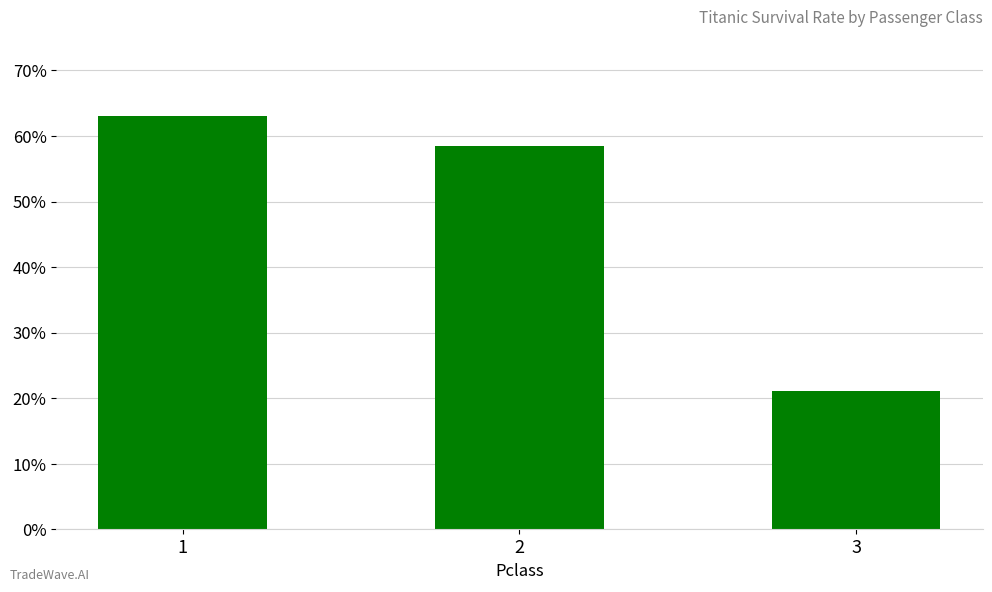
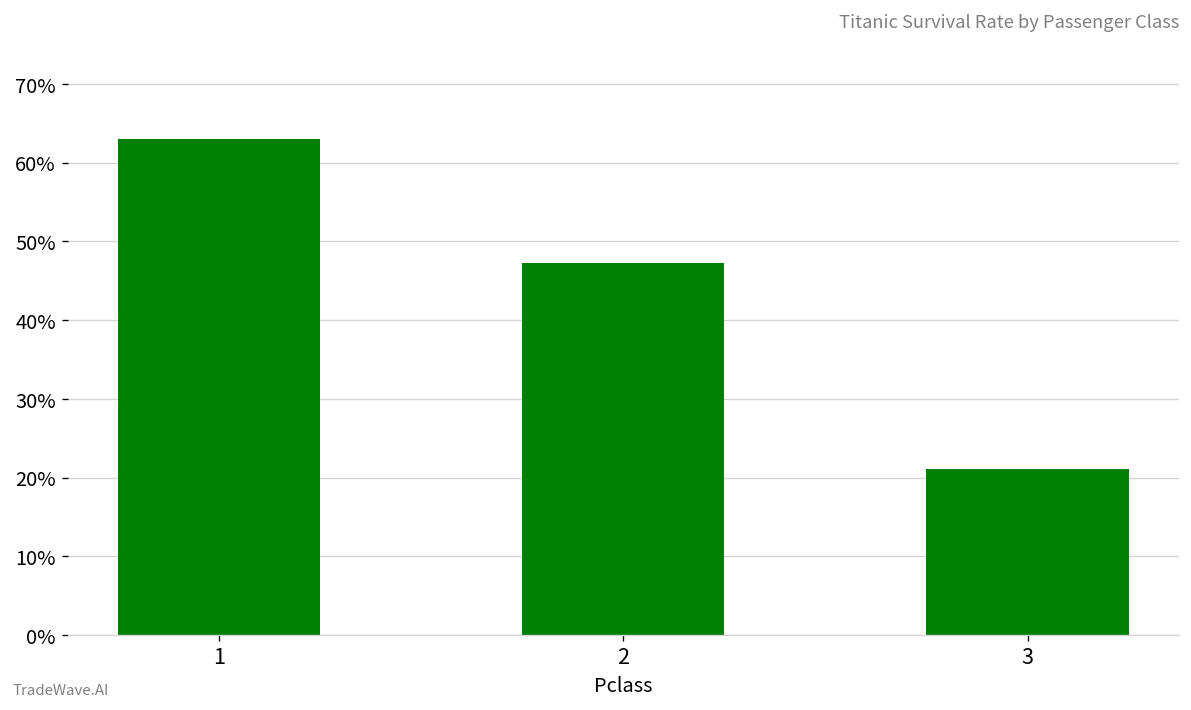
2: 59% -> 47%
